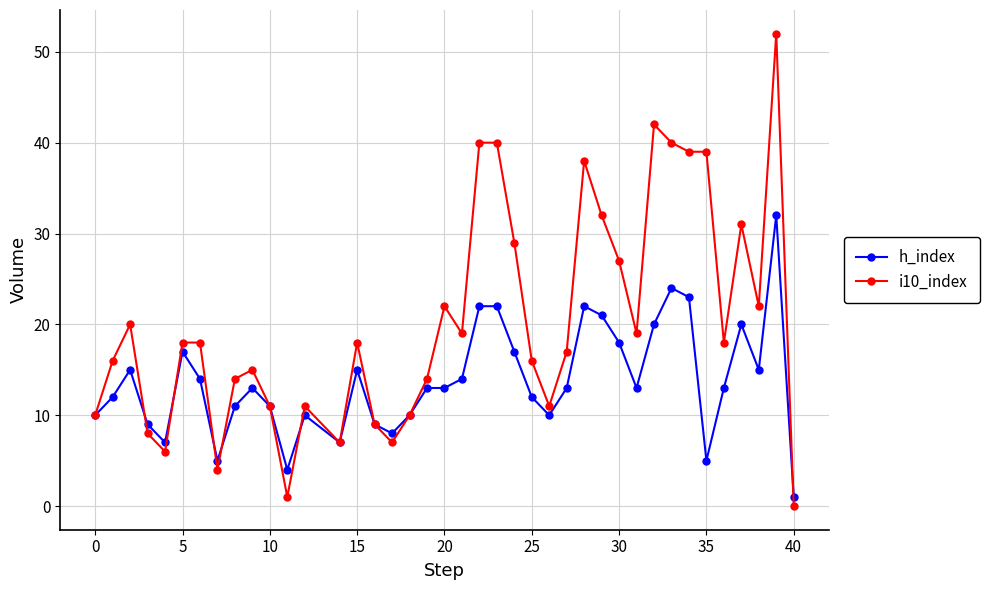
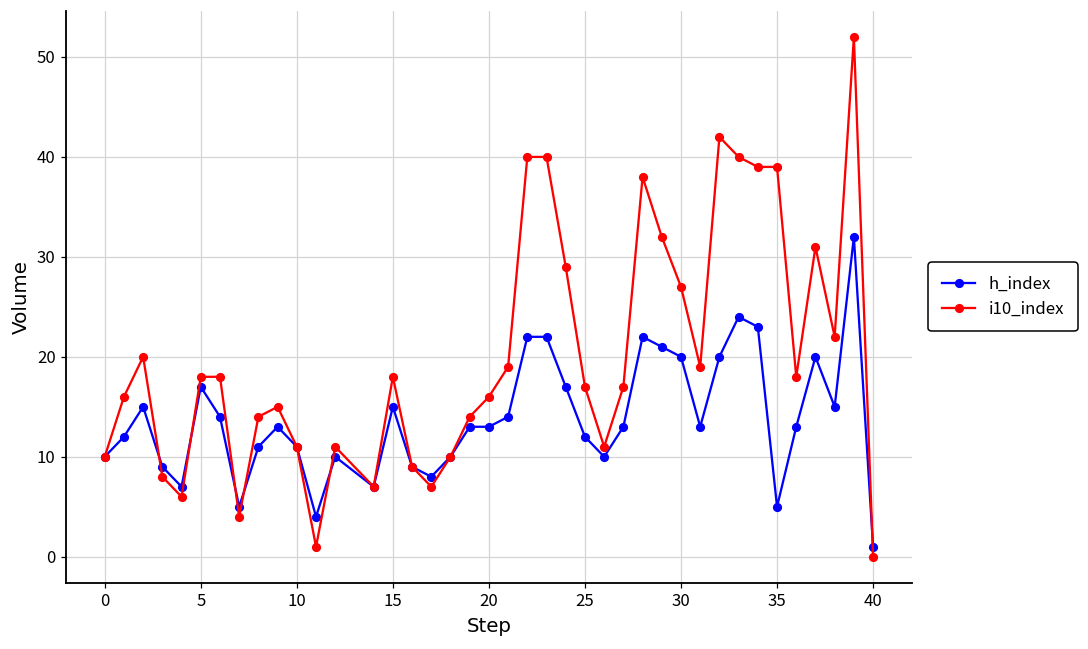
i10_index, 20: 22 -> 16
i10_index, 25: 16 -> 17
h_index, 30: 18 -> 20
